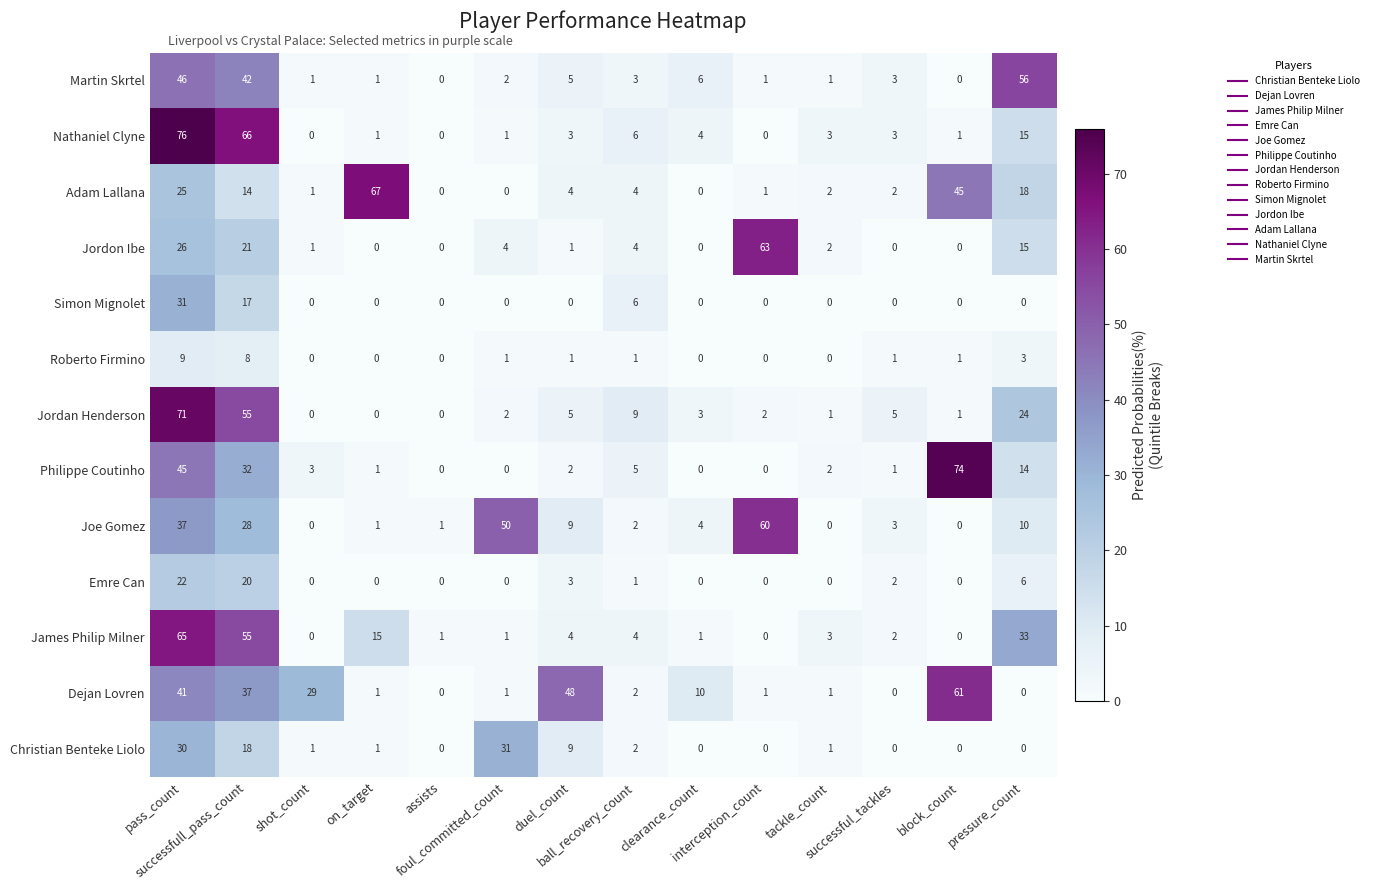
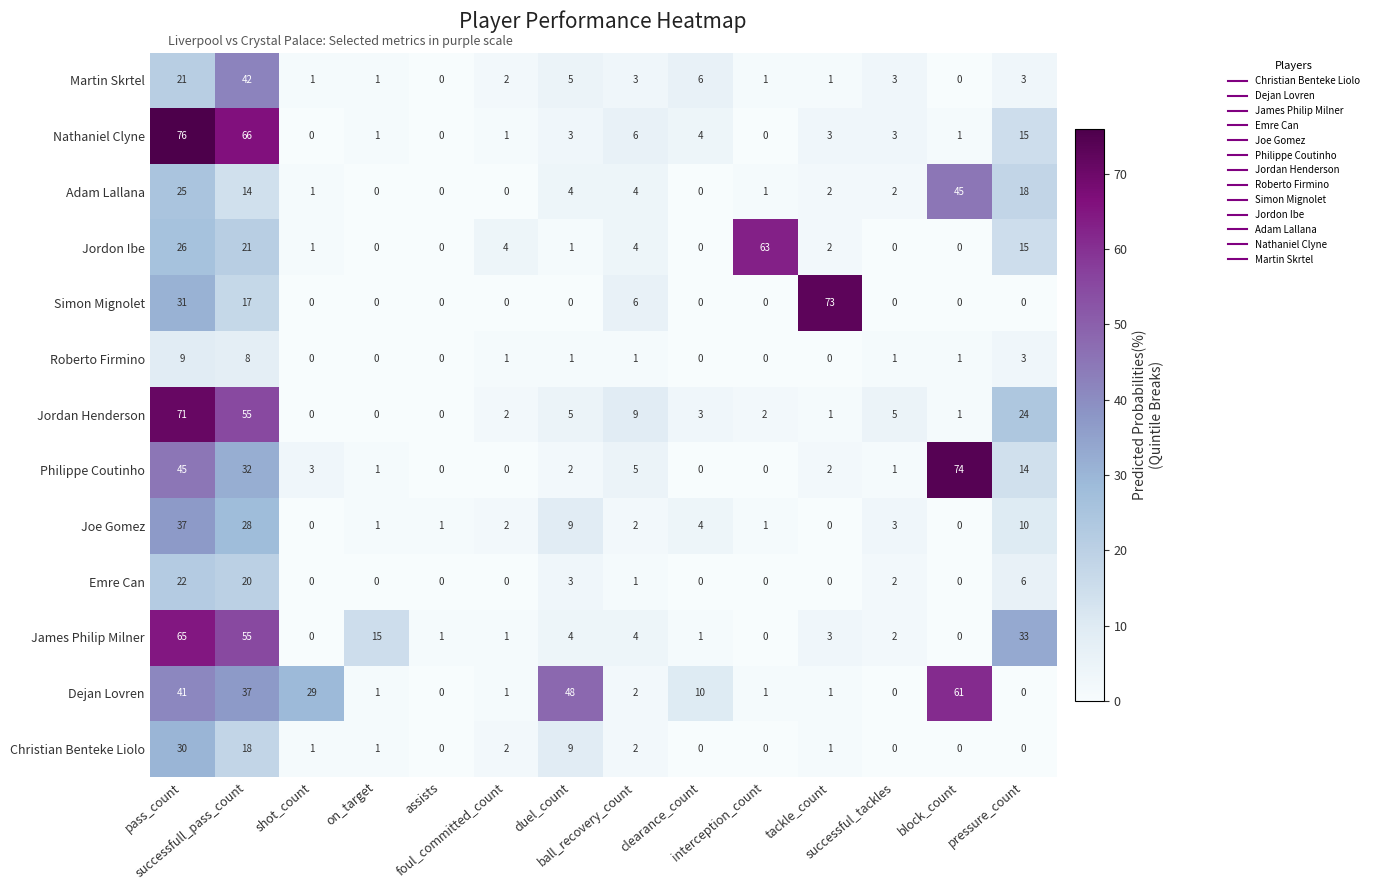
Martin Skrtel, pass_count: 46 -> 21
Martin Skrtel, pressure_count: 56 -> 3
Adam Lallana, on_target: 67 -> 0
Simon Mignolet, tackle_count: 0 -> 73
Joe Gomez, foul_committed_count: 50 -> 2
Joe Gomez, interception_count: 60 -> 1
Christian Benteke Liolo, foul_committed_count: 31 -> 2
